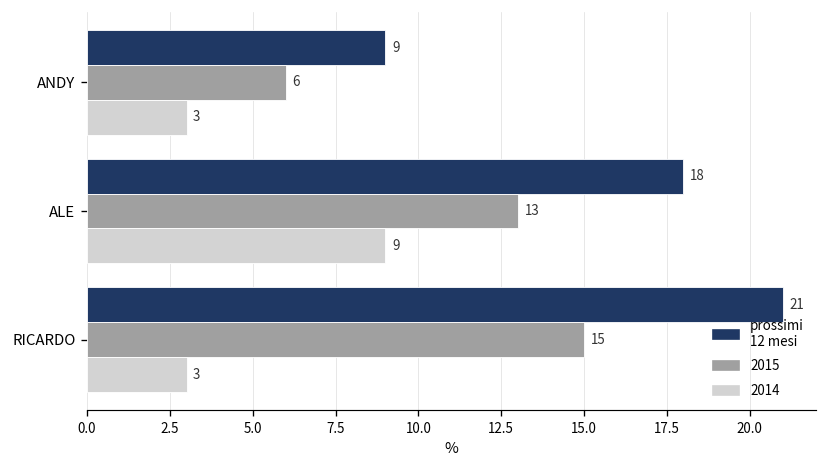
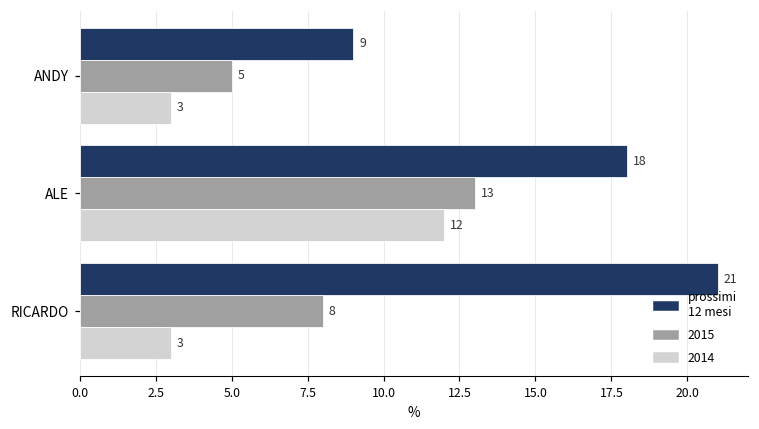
2015, ANDY: 6 -> 5
2014, ALE: 9 -> 12
2015, RICARDO: 15 -> 8
